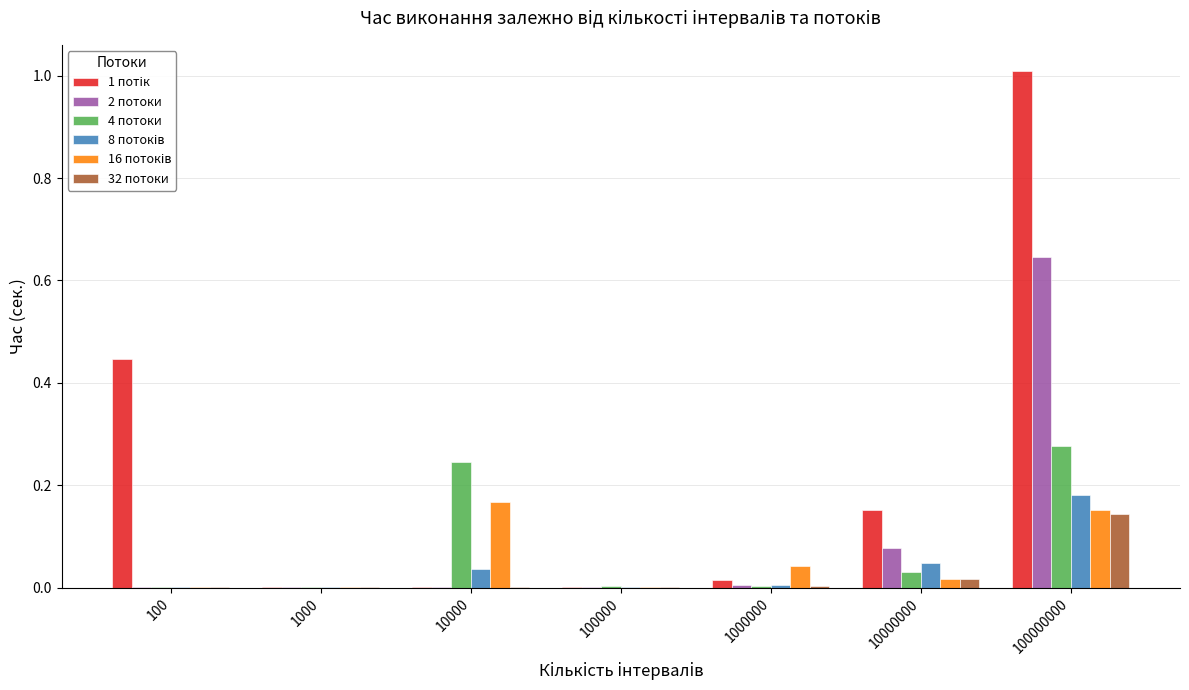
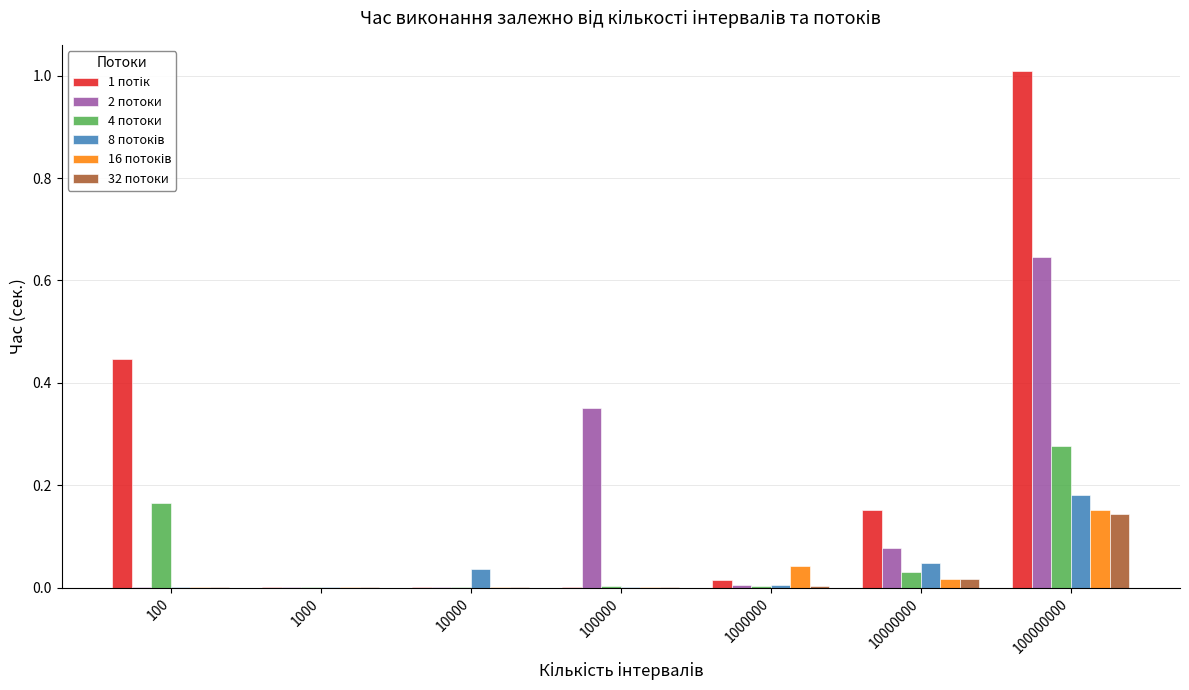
4 потоки, 100: 0.00 -> 0.17
4 потоки, 10000: 0.25 -> 0.00
16 потоків, 10000: 0.17 -> 0.00
2 потоки, 100000: 0.00 -> 0.35
